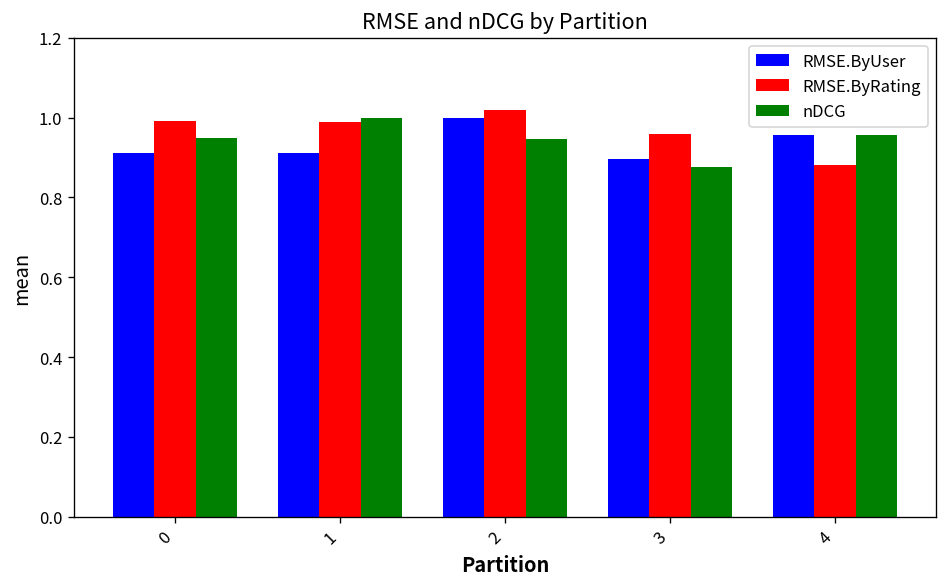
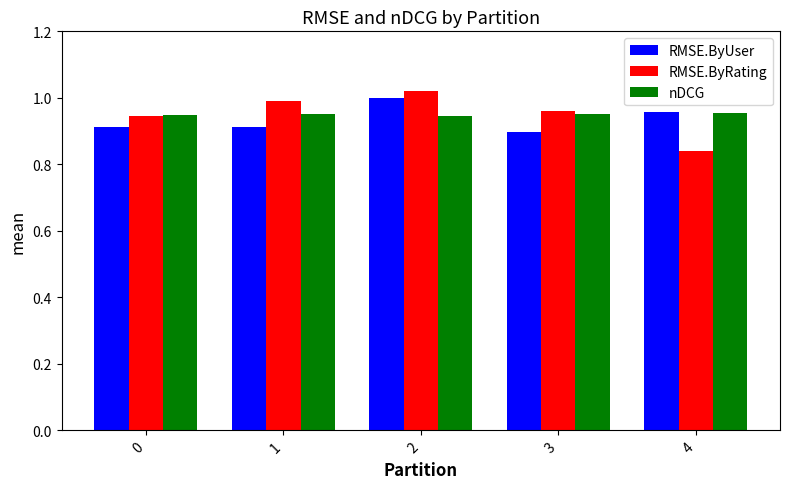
RMSE.ByRating, 0: 0.99 -> 0.95
nDCG, 1: 1.00 -> 0.95
nDCG, 3: 0.88 -> 0.95
RMSE.ByRating, 4: 0.88 -> 0.84
